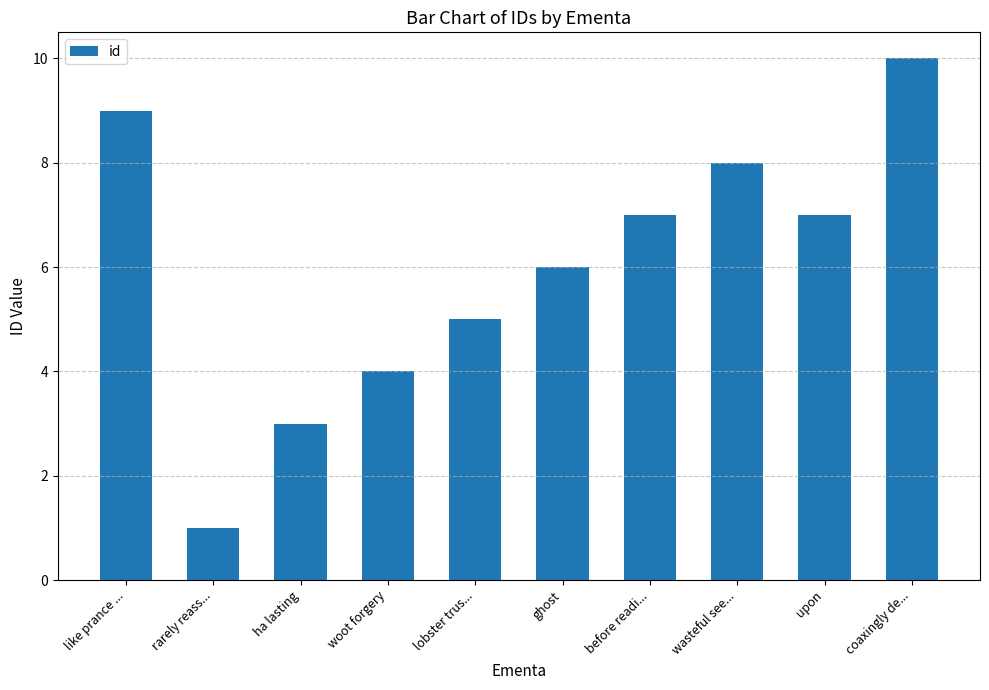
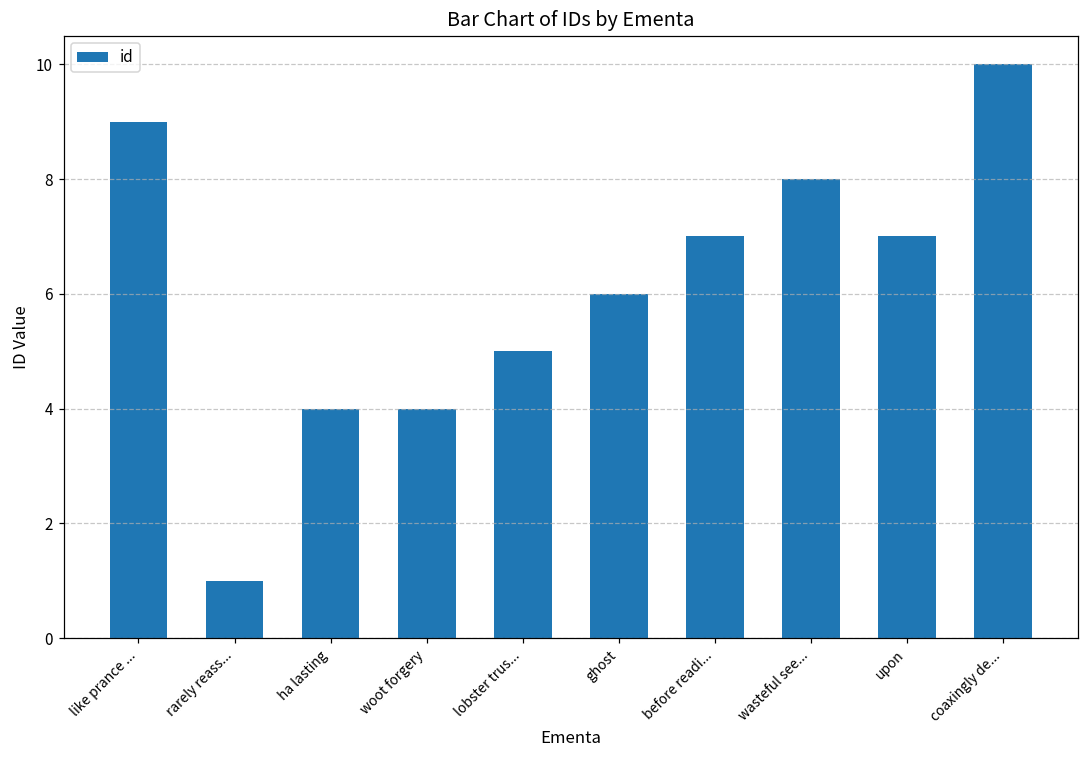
ha lasting: 3 -> 4
